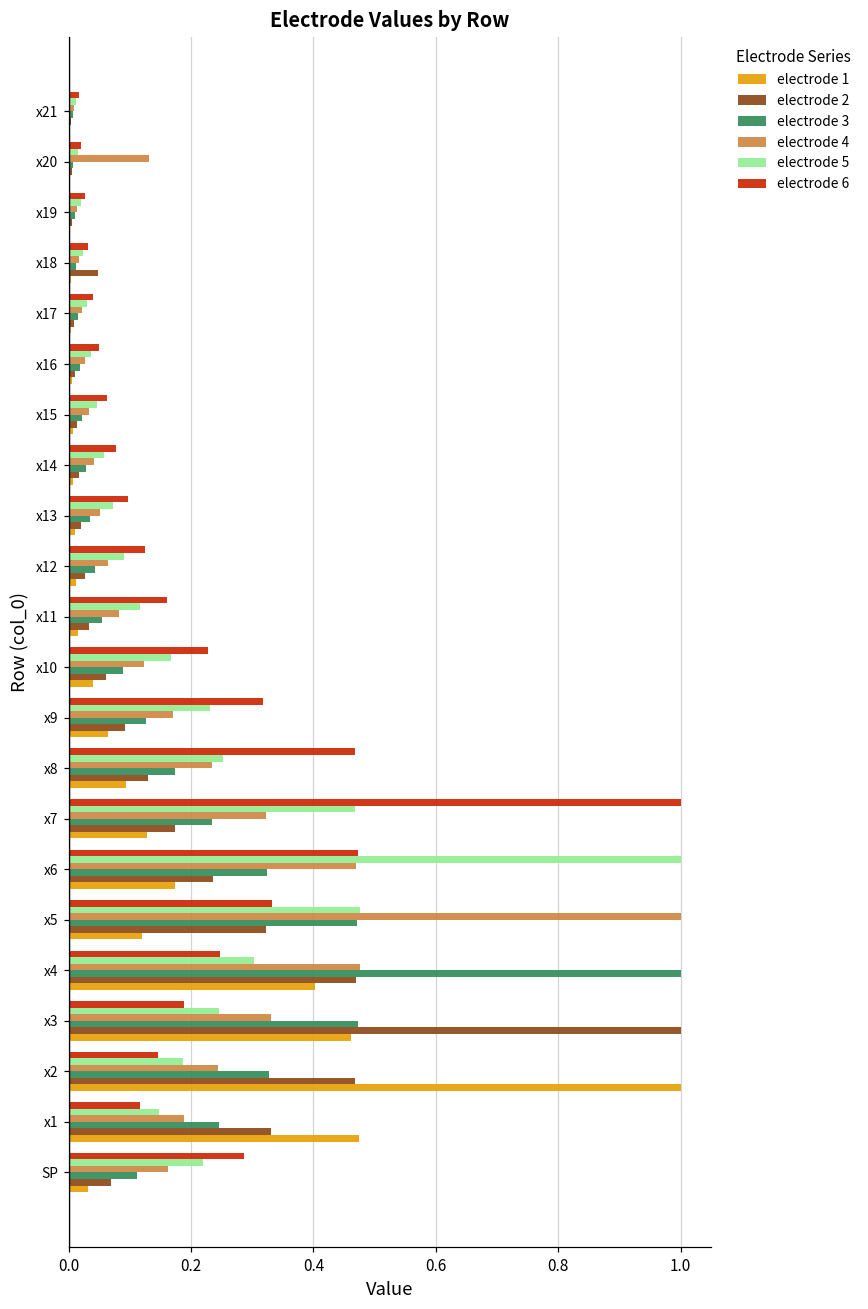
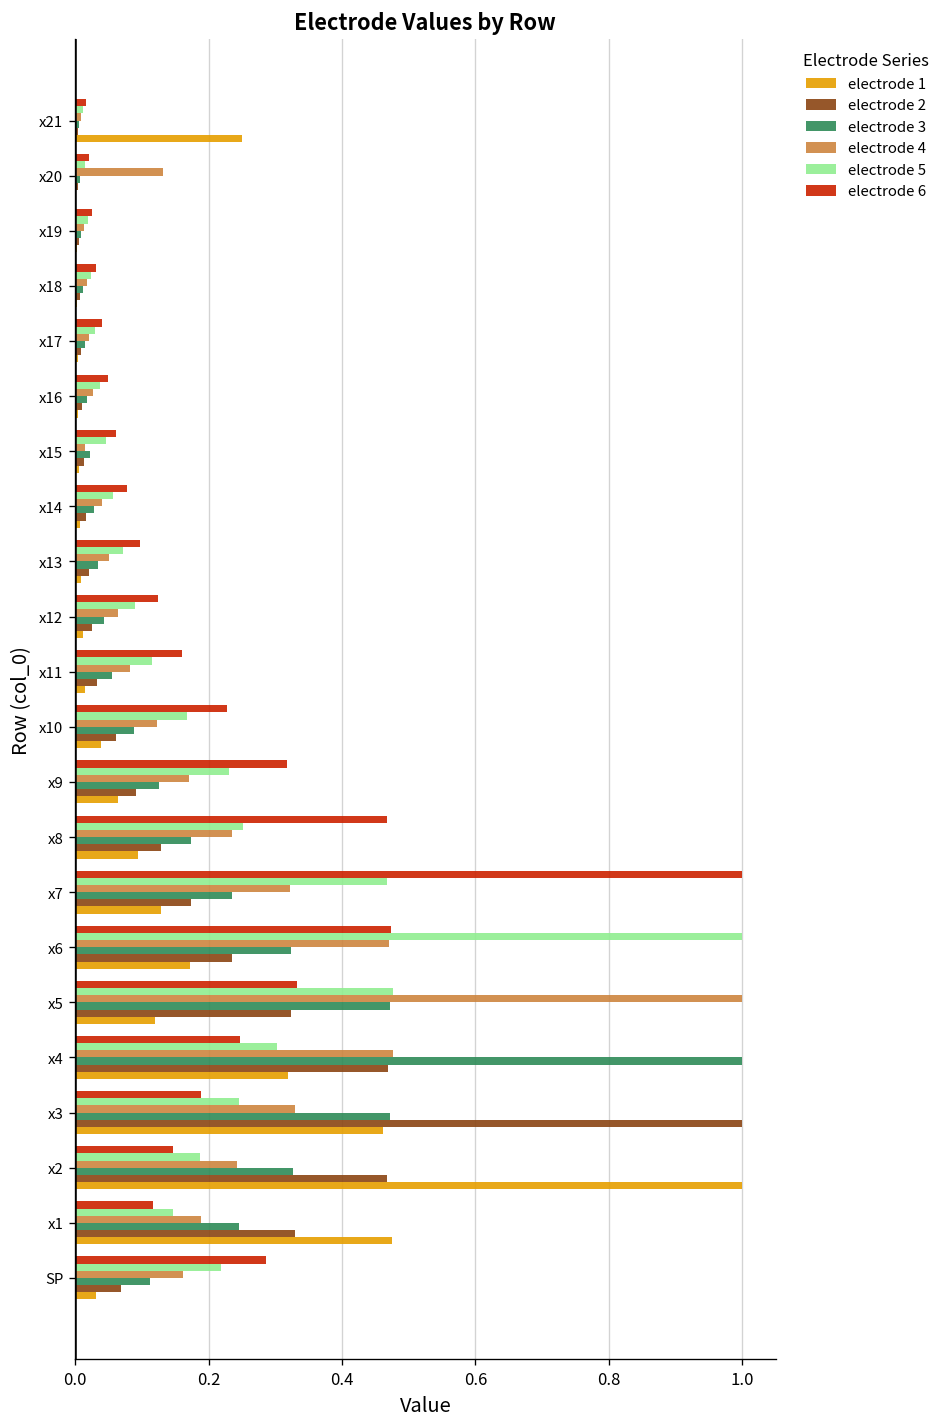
electrode 1, x21: 0.00 -> 0.25
electrode 2, x18: 0.05 -> 0.01
electrode 4, x15: 0.03 -> 0.02
electrode 1, x4: 0.40 -> 0.32
